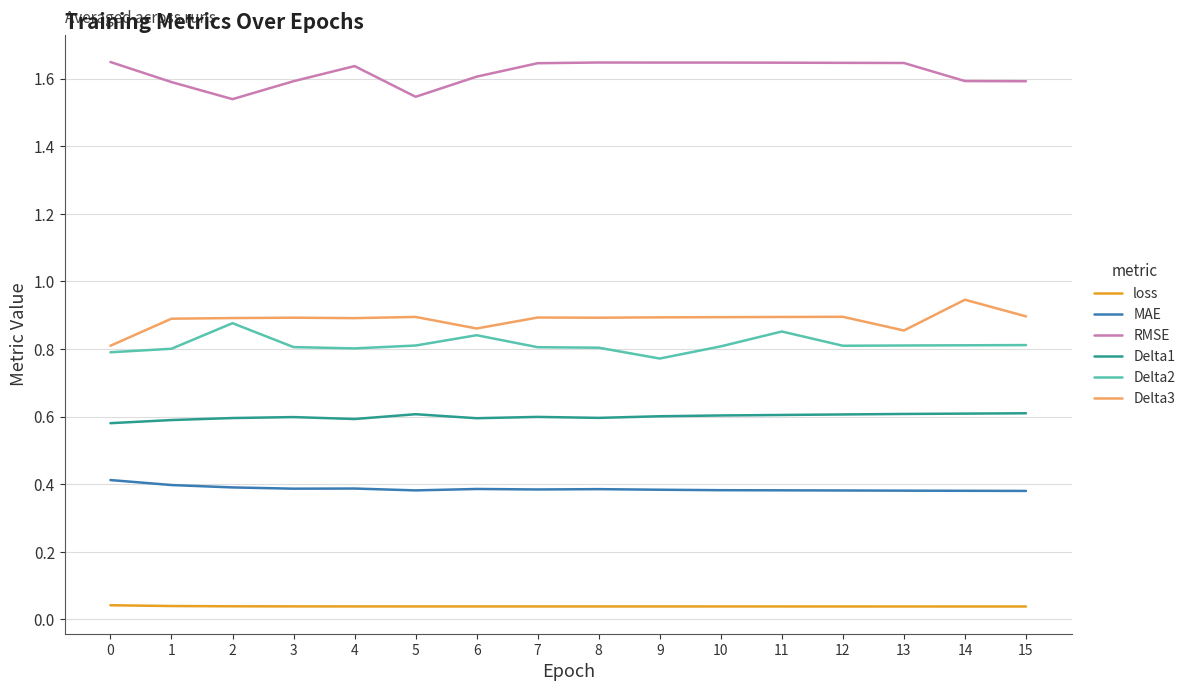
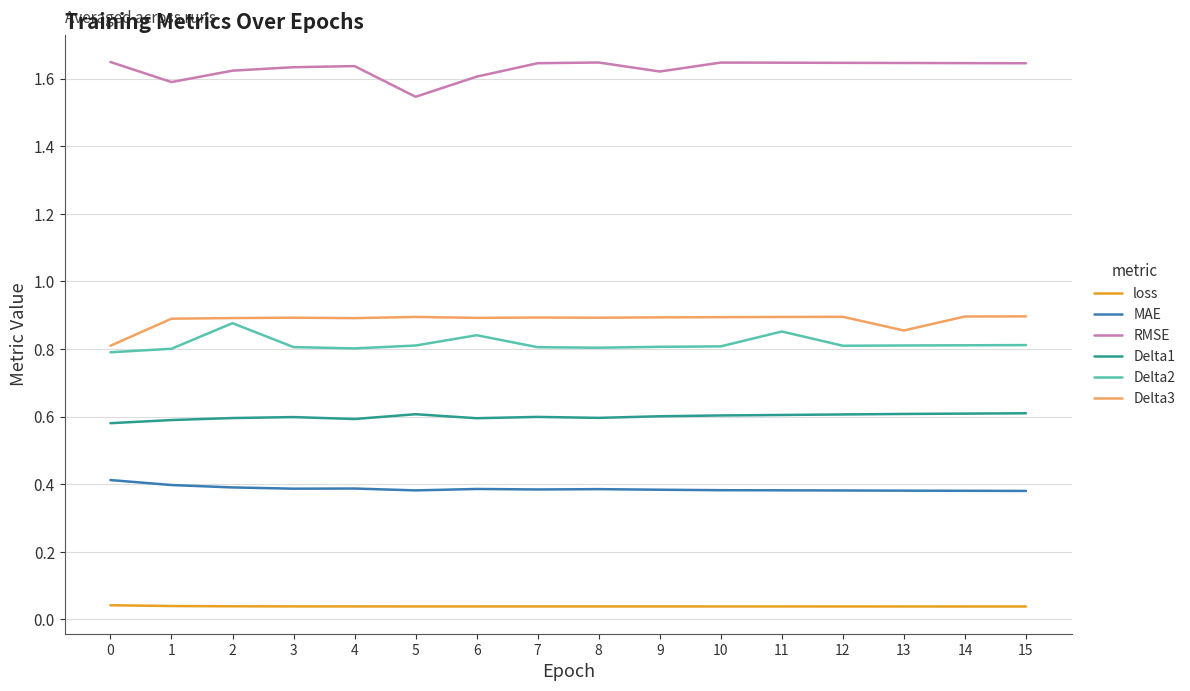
RMSE, 2: 1.54 -> 1.62
RMSE, 3: 1.59 -> 1.63
Delta3, 6: 0.86 -> 0.89
RMSE, 9: 1.65 -> 1.62
Delta2, 9: 0.77 -> 0.81
RMSE, 14: 1.59 -> 1.65
Delta3, 14: 0.95 -> 0.90
RMSE, 15: 1.59 -> 1.65
